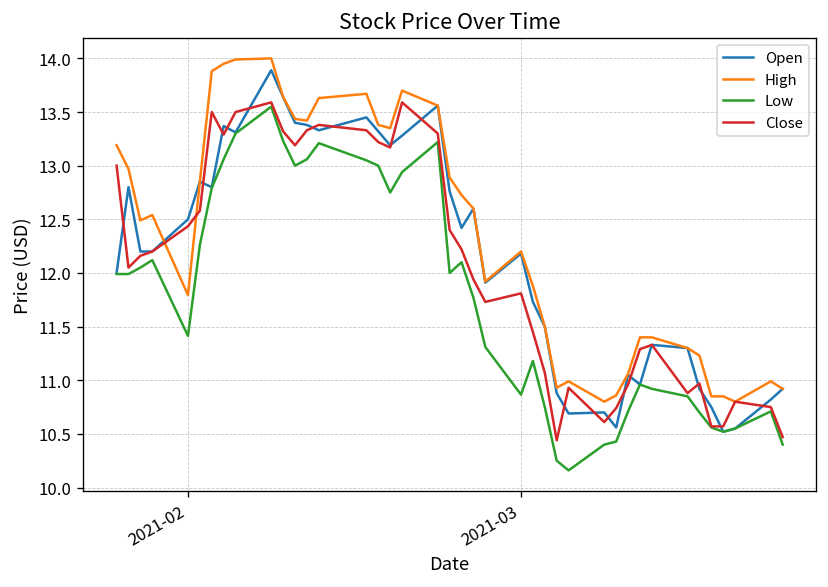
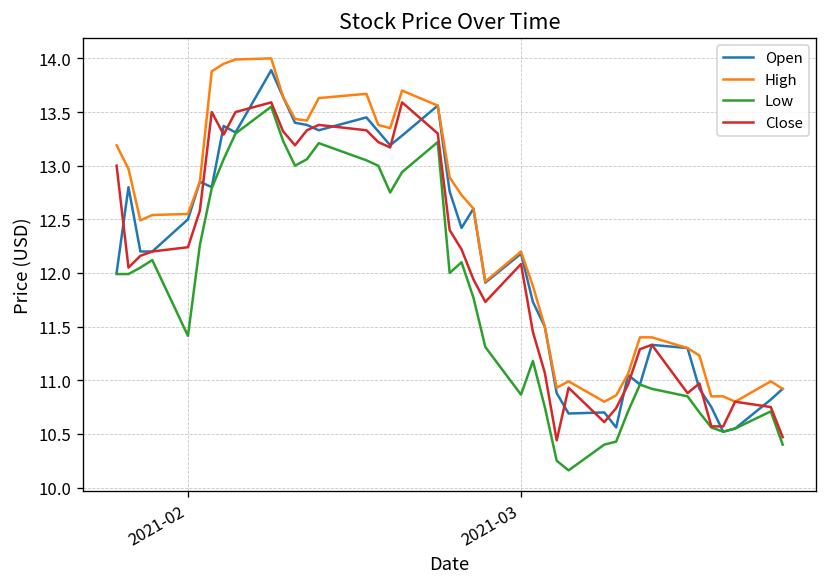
High, 2021-02: 11.8 -> 12.6
Close, 2021-02: 12.4 -> 12.2
Close, 2021-03: 11.8 -> 12.1
